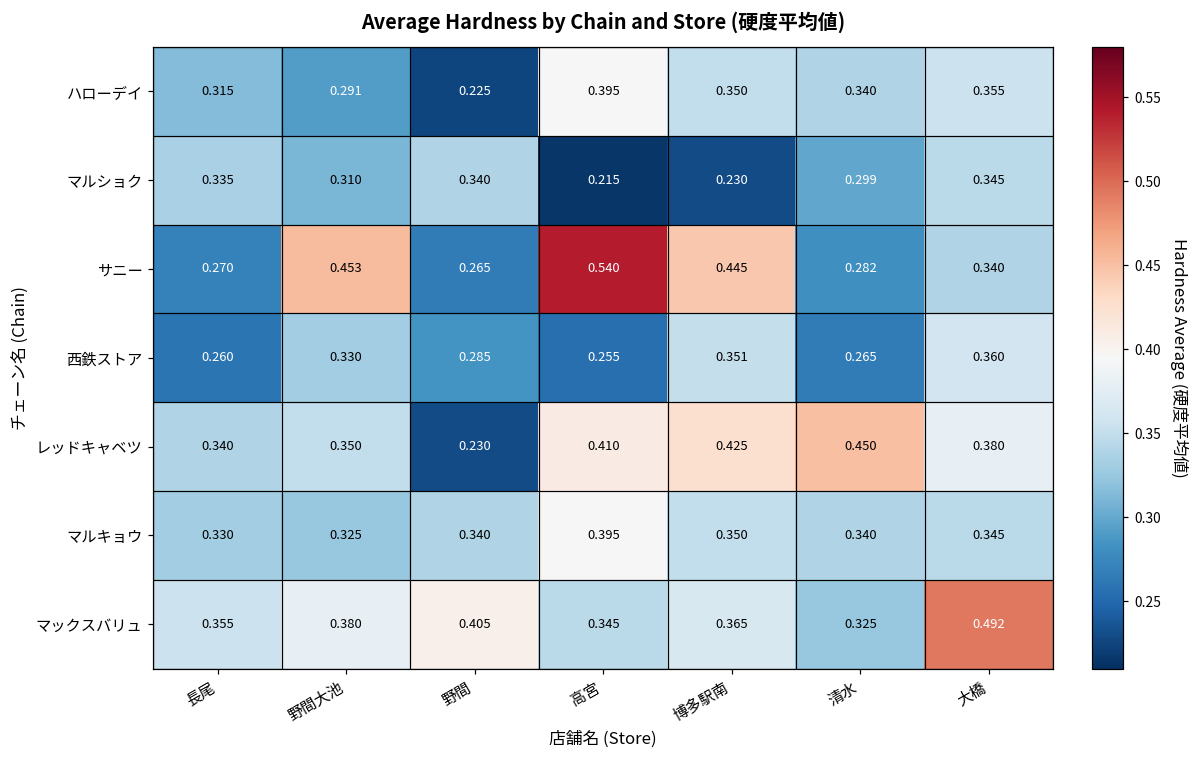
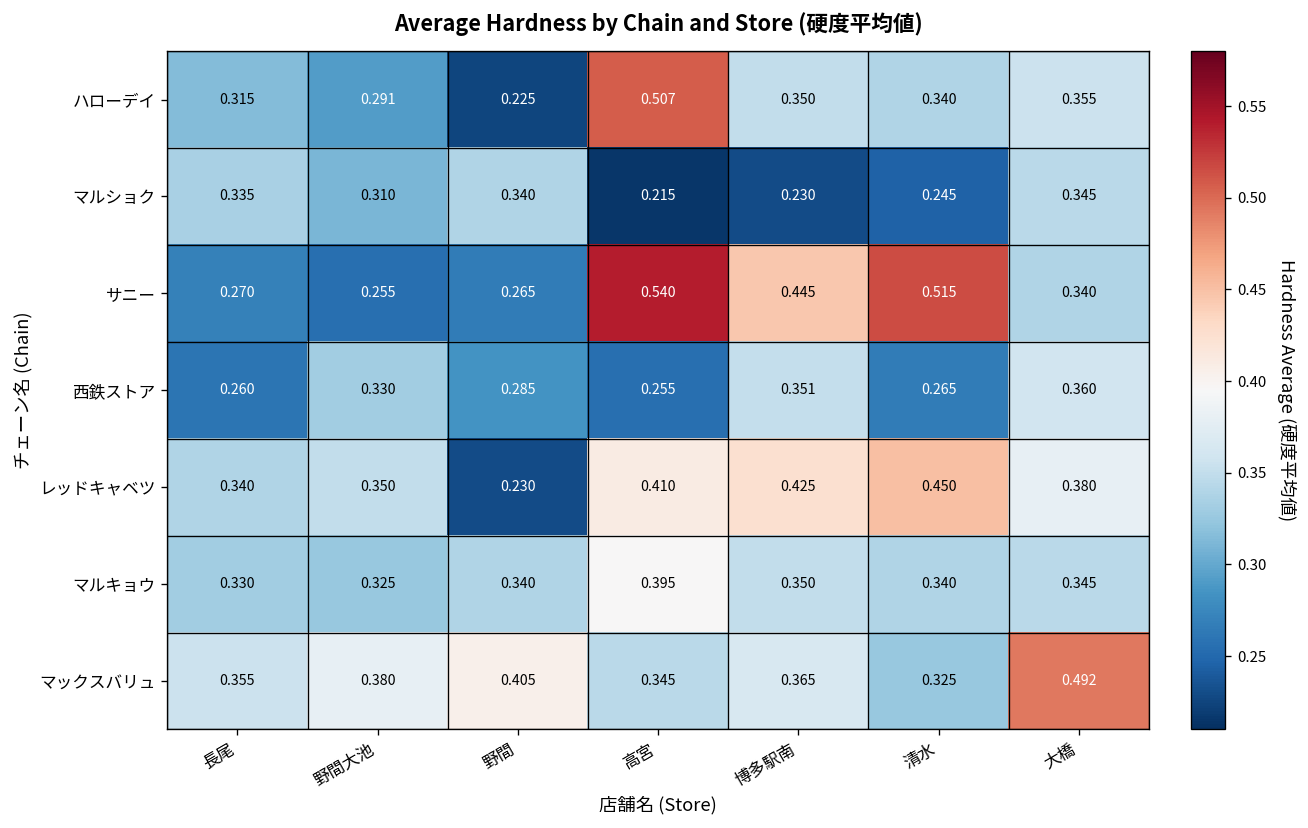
ハローデイ, 高宮: 0.395 -> 0.507
マルショク, 清水: 0.299 -> 0.245
サニー, 野間大池: 0.453 -> 0.255
サニー, 清水: 0.282 -> 0.515
